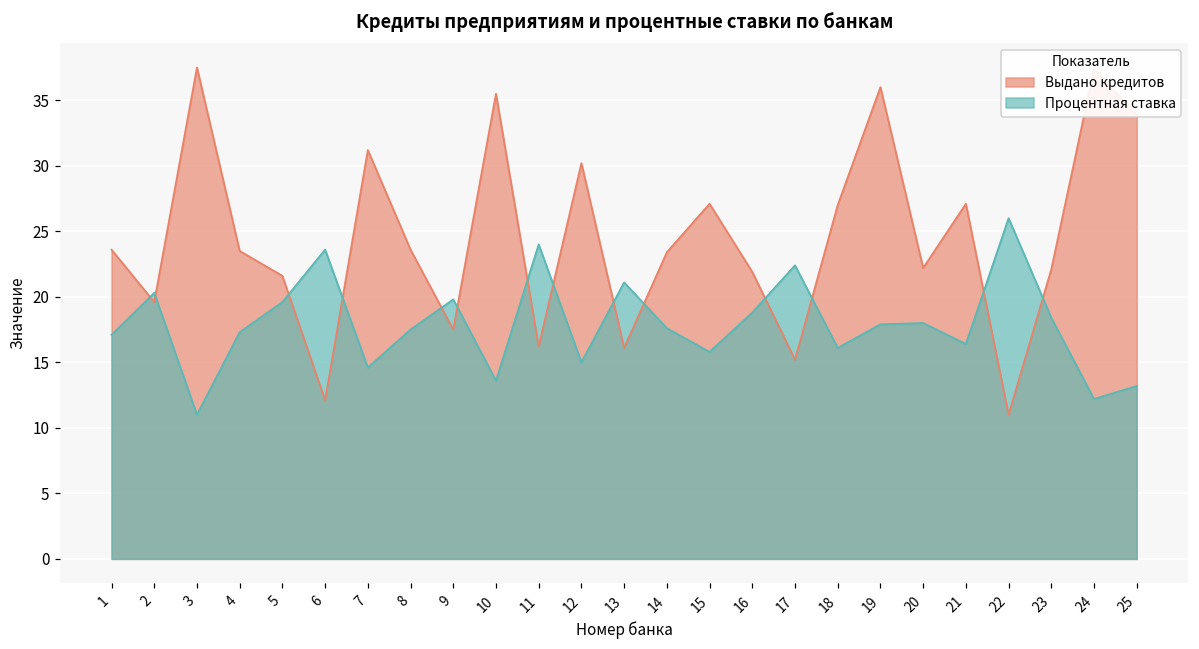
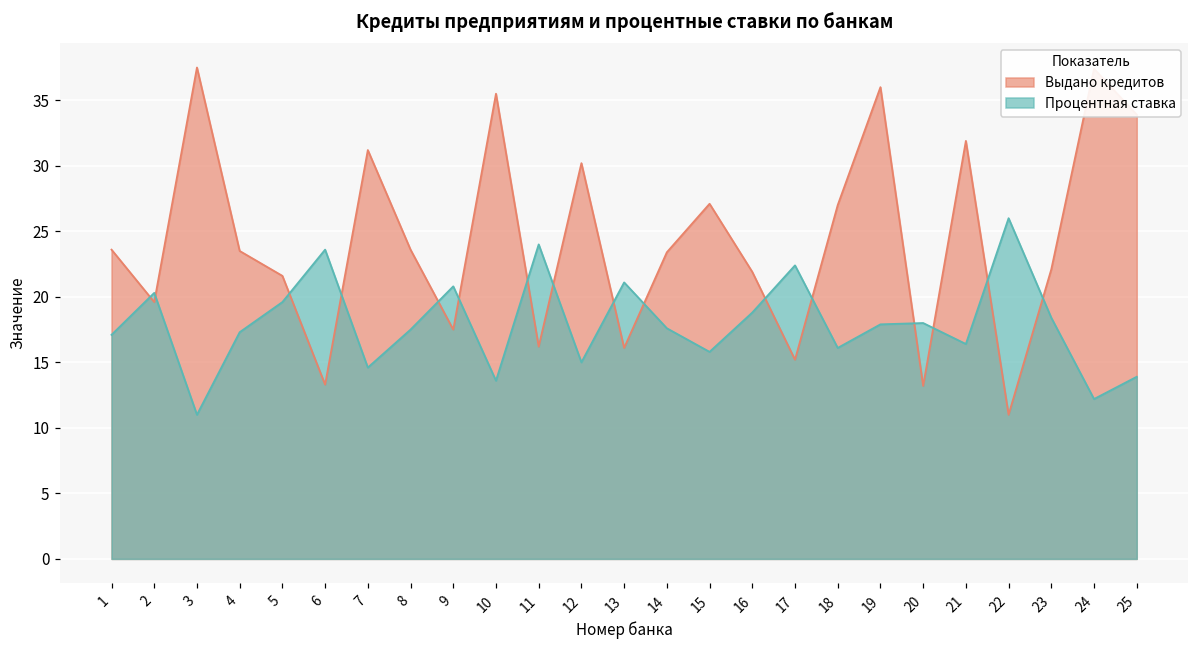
Выдано кредитов, 6: 12.1 -> 13.3
Процентная ставка, 9: 19.8 -> 20.8
Выдано кредитов, 20: 22.2 -> 13.2
Выдано кредитов, 21: 27.1 -> 31.9
Процентная ставка, 25: 13.2 -> 13.9
